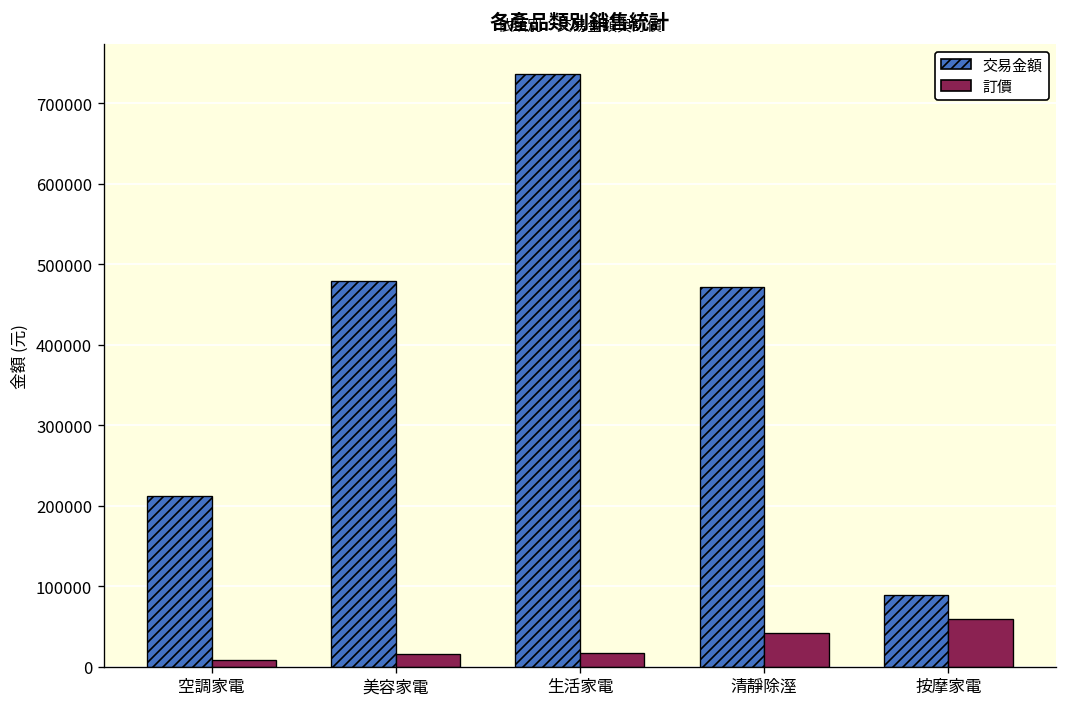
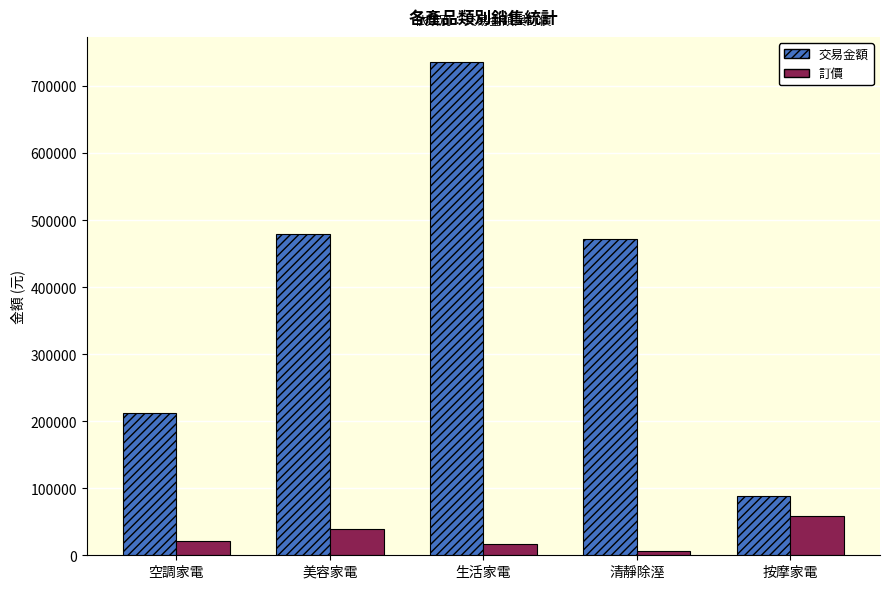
訂價, 空調家電: 10000 -> 20000
訂價, 美容家電: 20000 -> 40000
訂價, 清靜除溼: 40000 -> 10000
